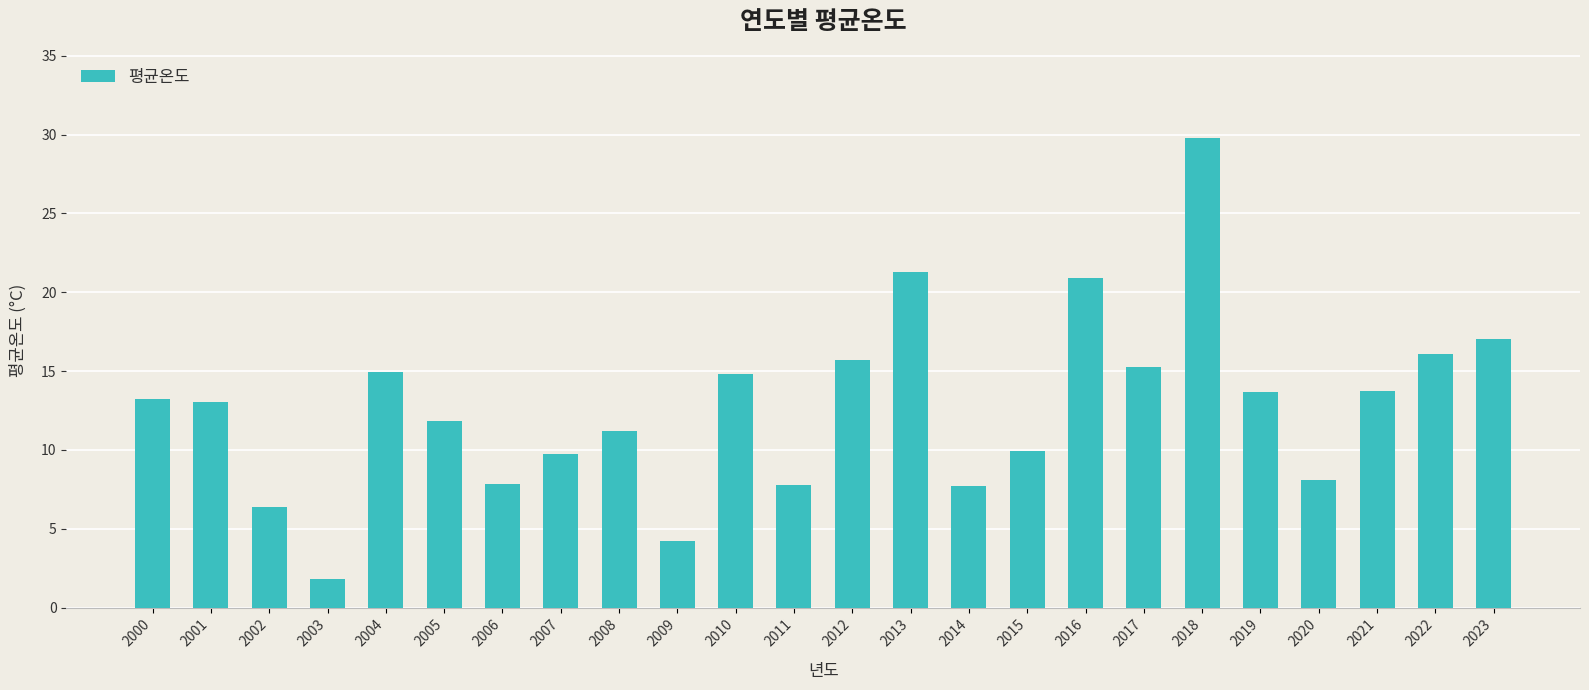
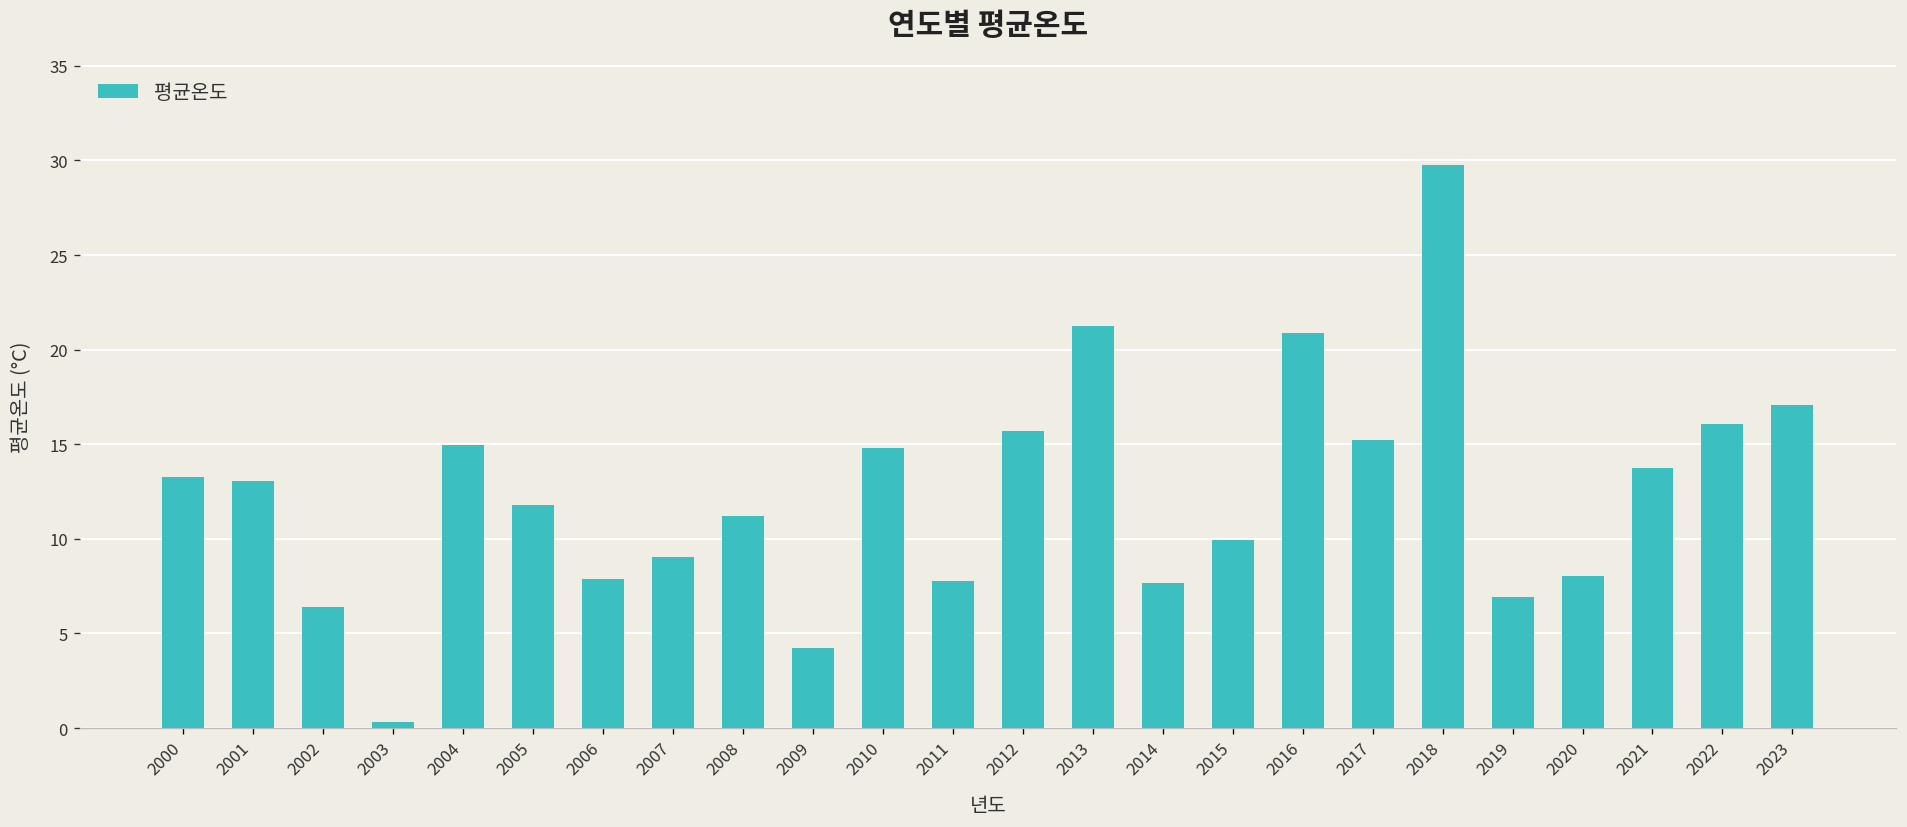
2003: 1.8 -> 0.3
2007: 9.7 -> 9.1
2019: 13.7 -> 6.9
